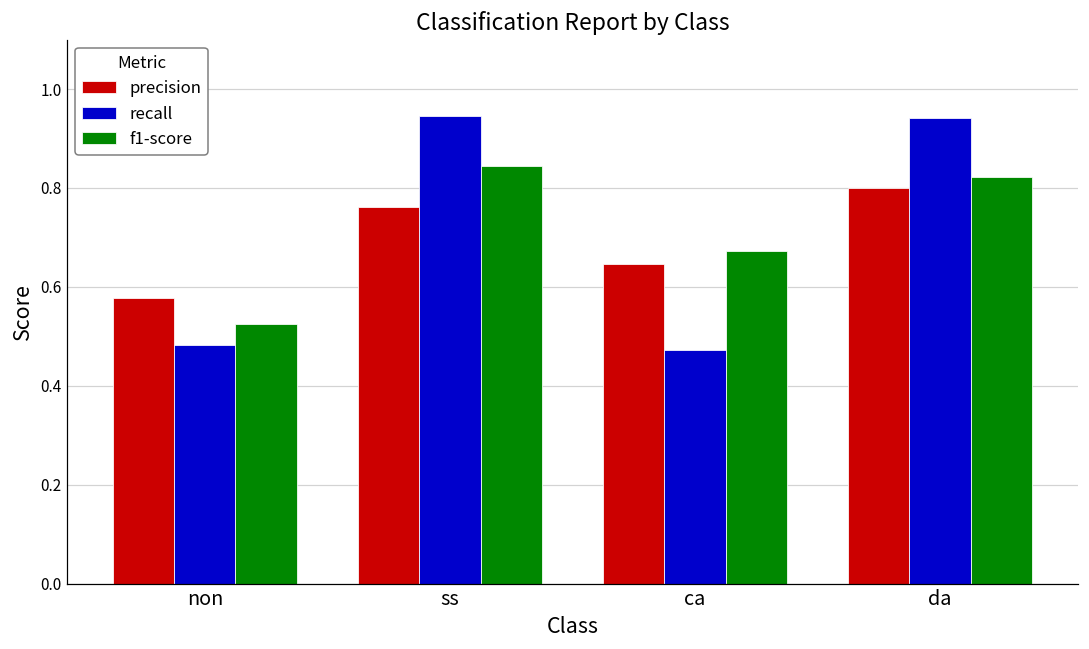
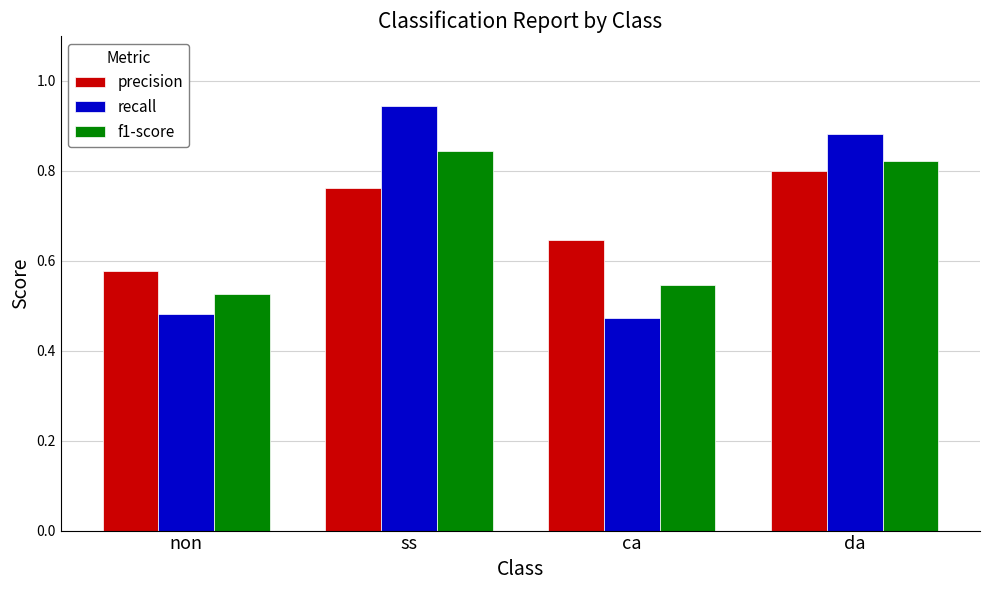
f1-score, ca: 0.67 -> 0.55
recall, da: 0.94 -> 0.88
